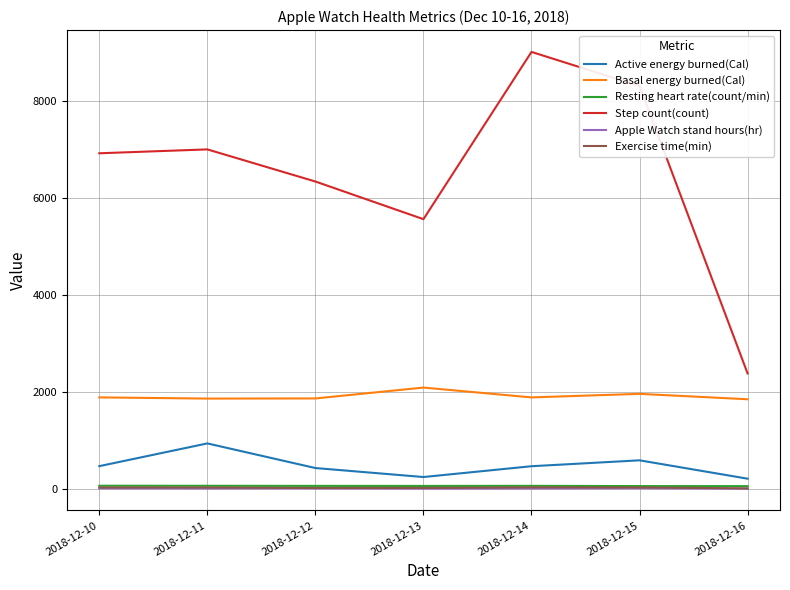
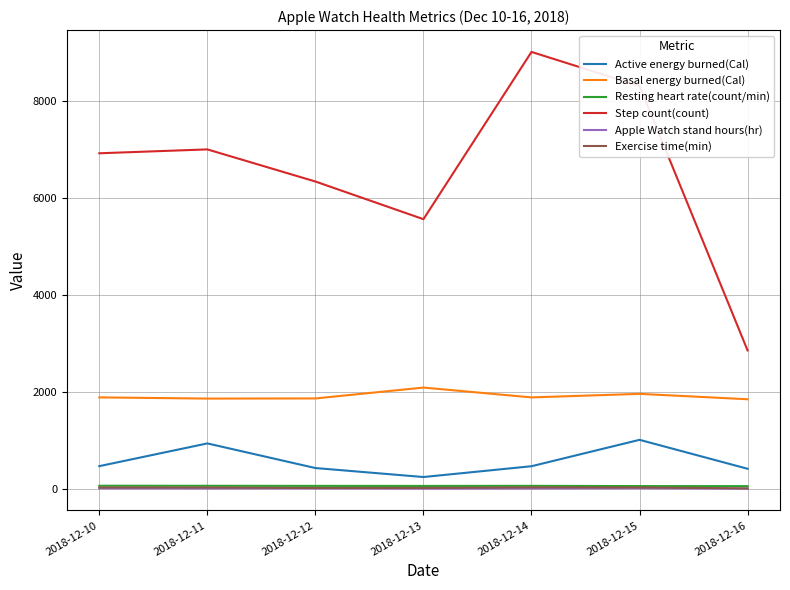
Active energy burned(Cal), 2018-12-15: 600 -> 1000
Active energy burned(Cal), 2018-12-16: 200 -> 400
Step count(count), 2018-12-16: 2400 -> 2900
